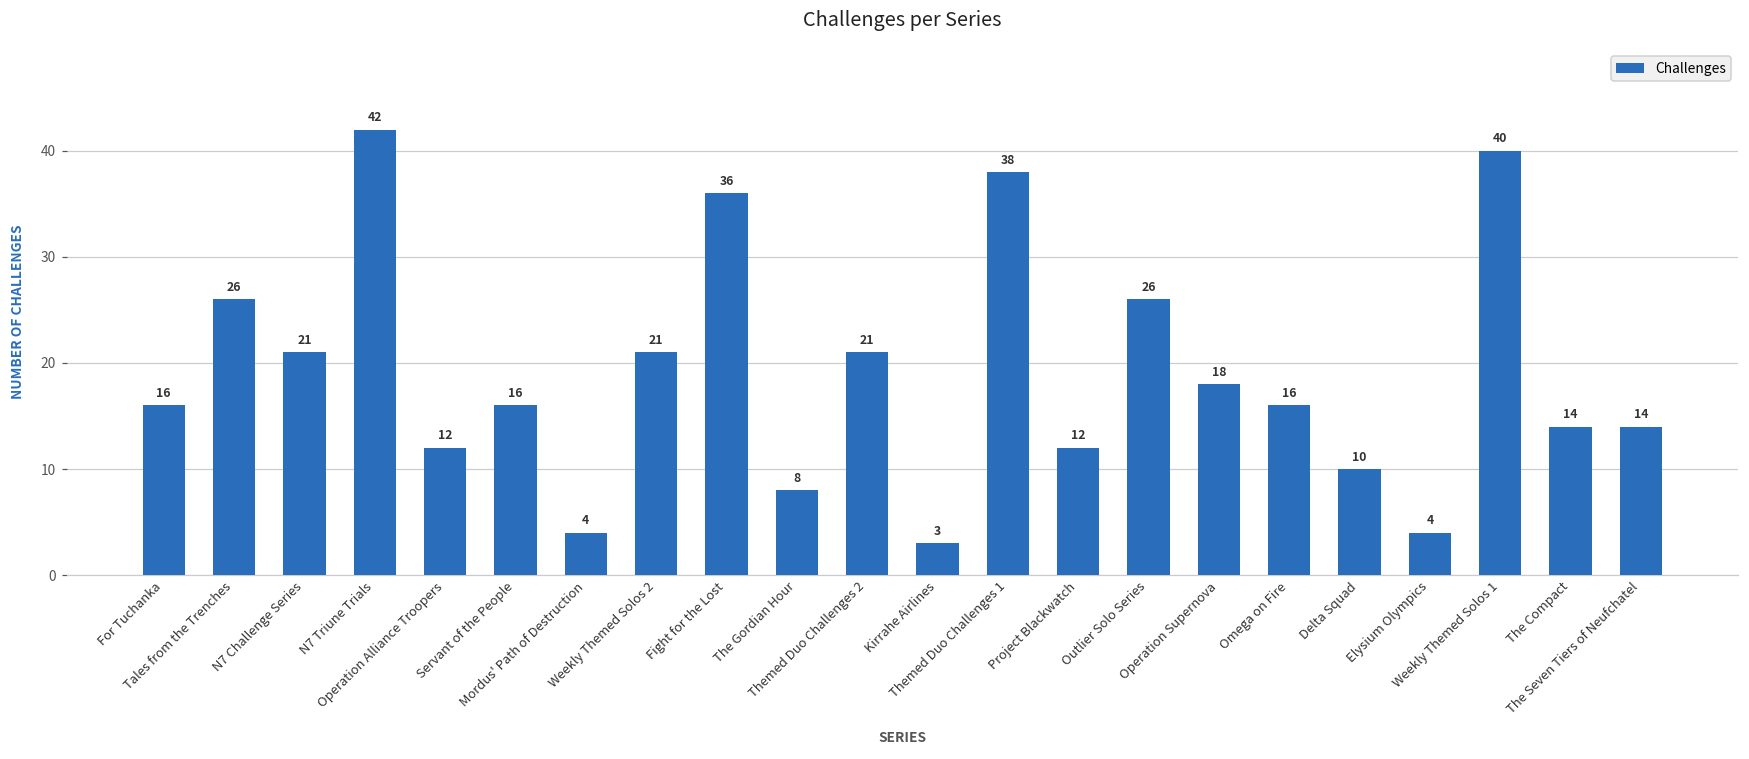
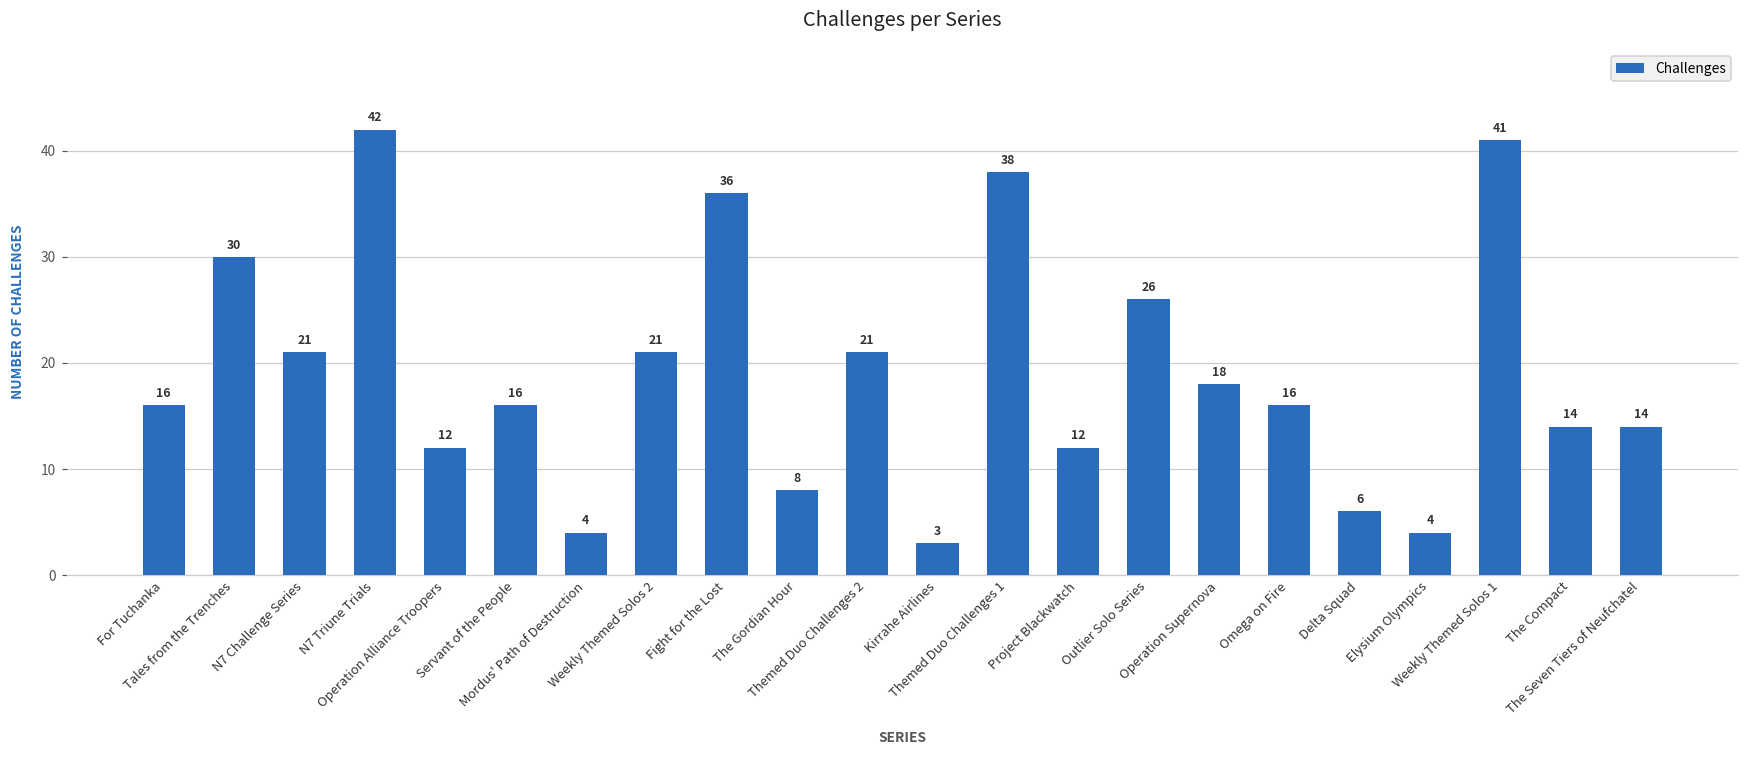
Tales from the Trenches: 26 -> 30
Delta Squad: 10 -> 6
Weekly Themed Solos 1: 40 -> 41
